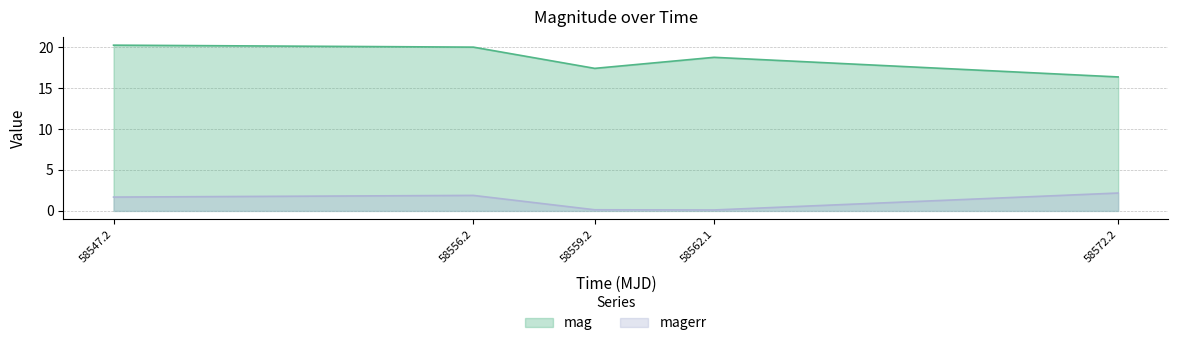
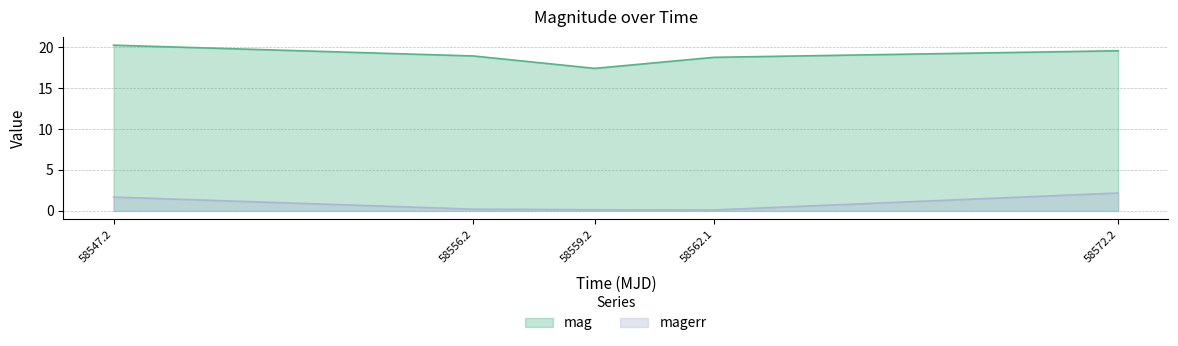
mag, 58556.2: 20 -> 19
magerr, 58556.2: 2 -> 0
mag, 58572.2: 16 -> 20
